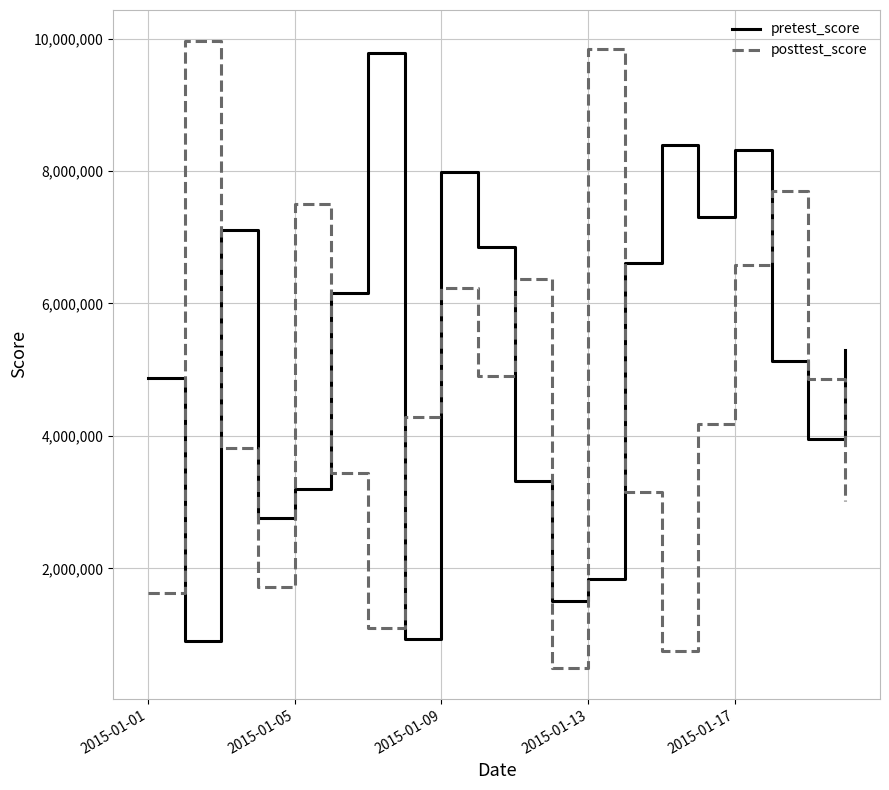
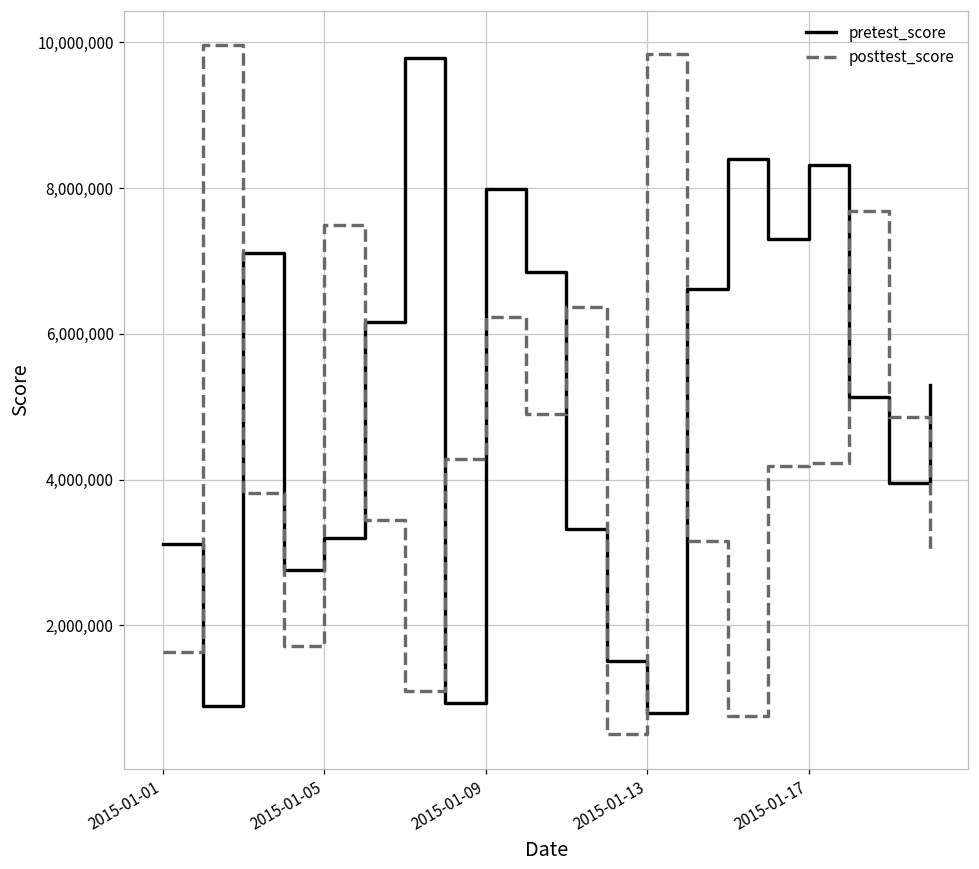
pretest_score, 2015-01-01: 4,900,000 -> 3,100,000
pretest_score, 2015-01-13: 1,800,000 -> 800,000
posttest_score, 2015-01-17: 6,600,000 -> 4,200,000
